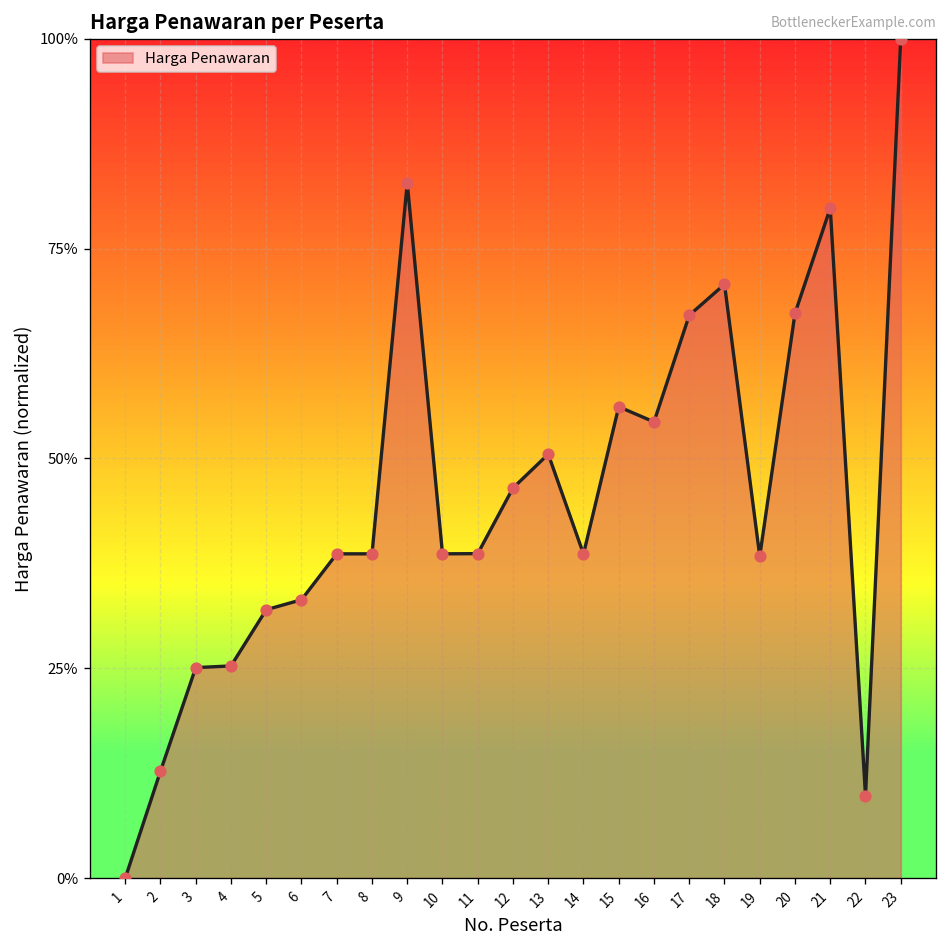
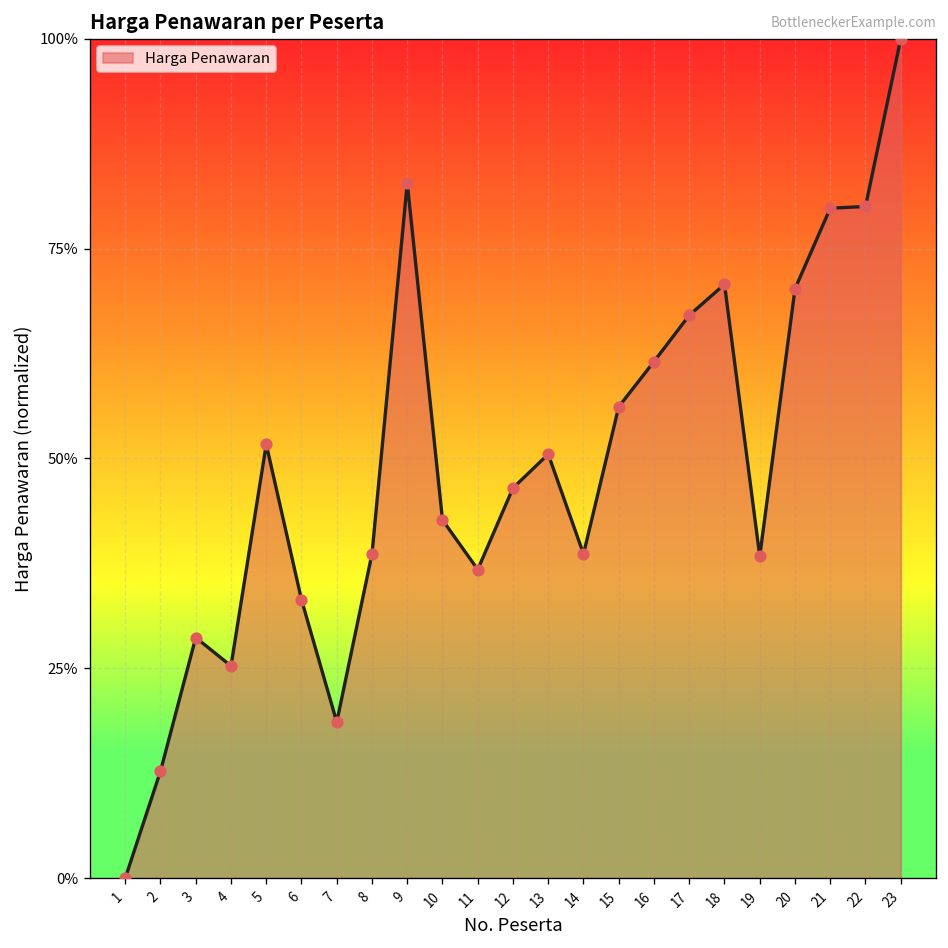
3: 25% -> 29%
5: 32% -> 52%
7: 39% -> 19%
10: 39% -> 43%
11: 39% -> 37%
16: 54% -> 62%
20: 67% -> 70%
22: 10% -> 80%
